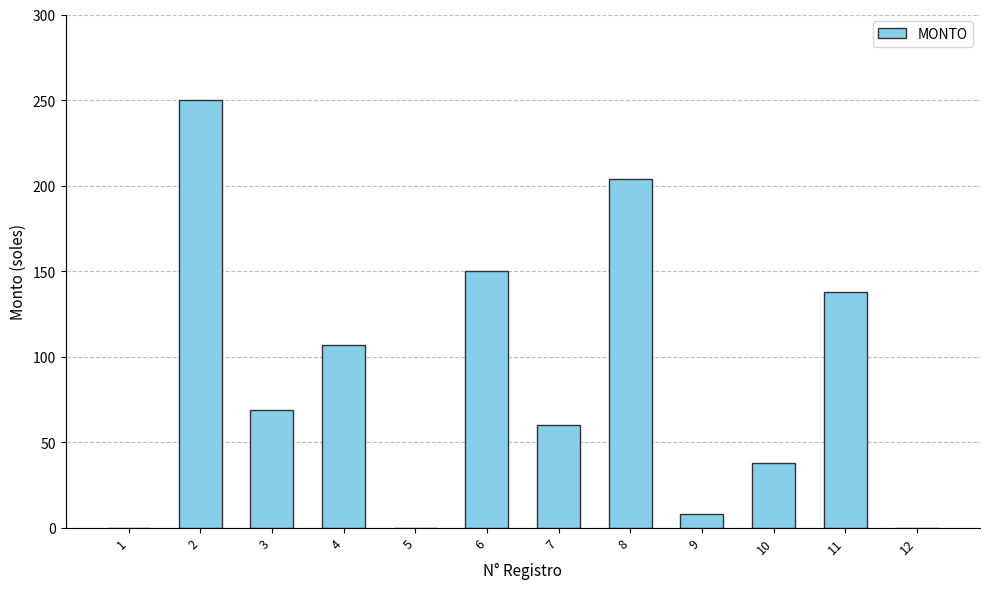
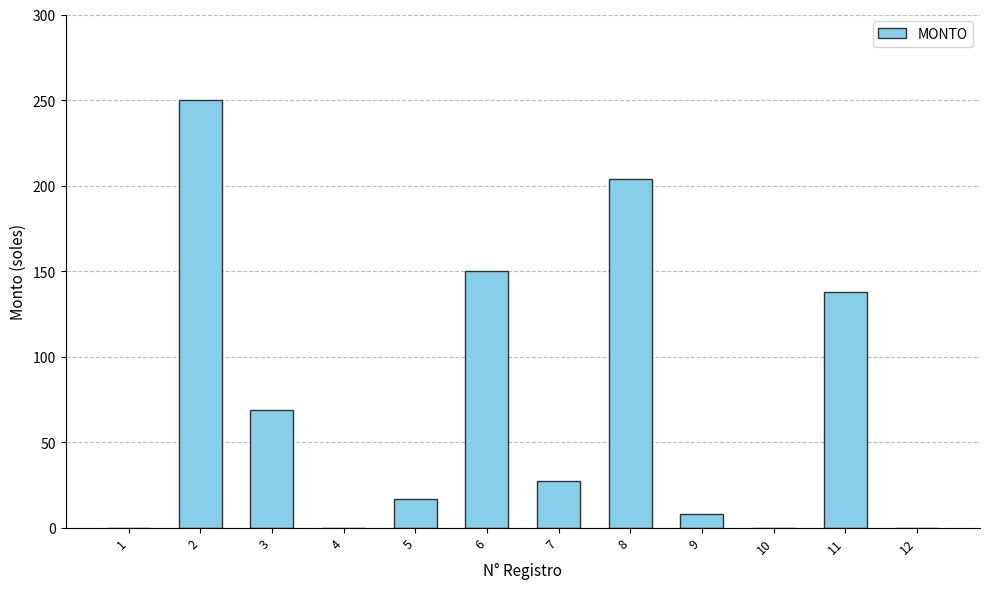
4: 107 -> 0
5: 0 -> 17
7: 60 -> 27
10: 38 -> 0
